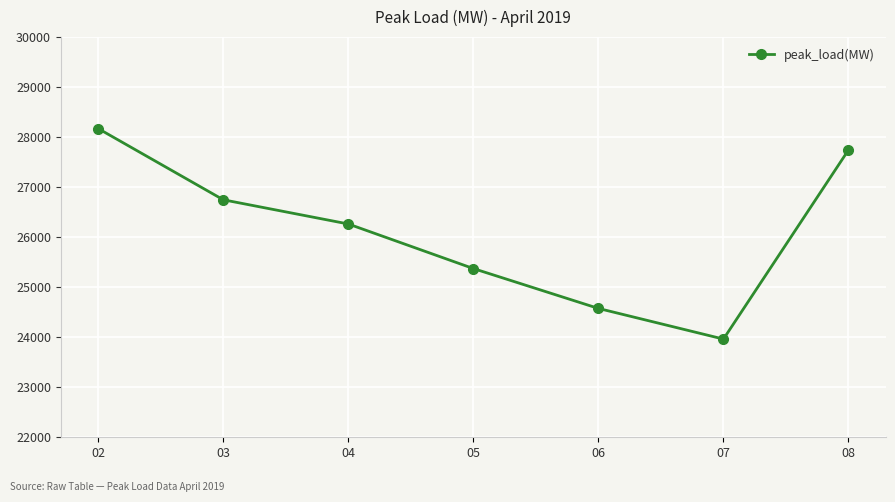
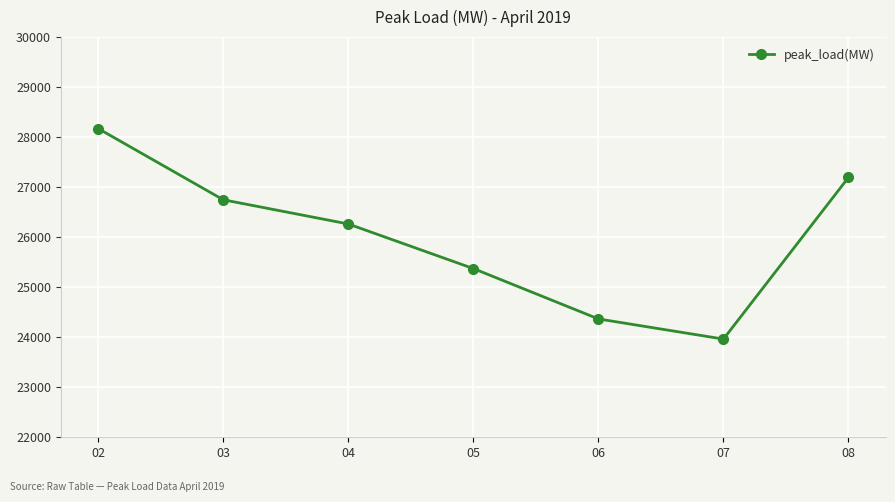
06: 24600 -> 24400
08: 27700 -> 27200
